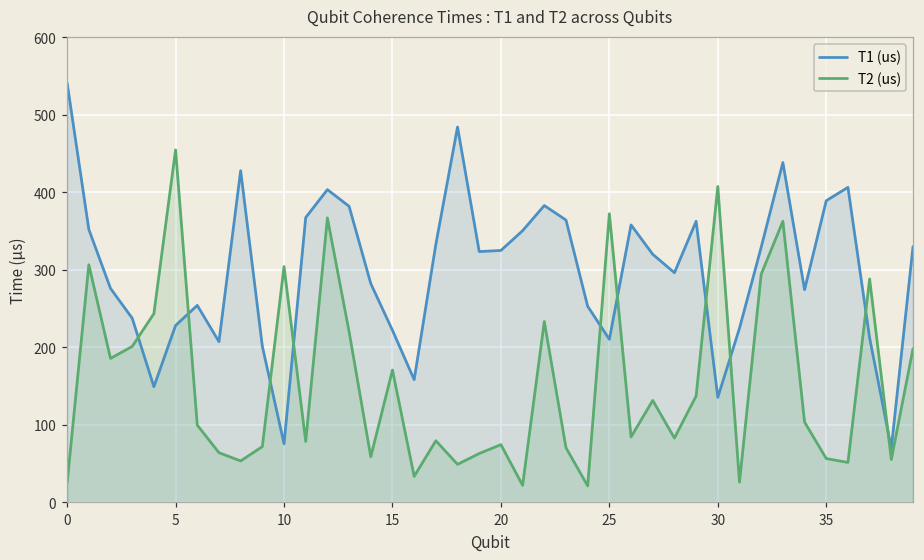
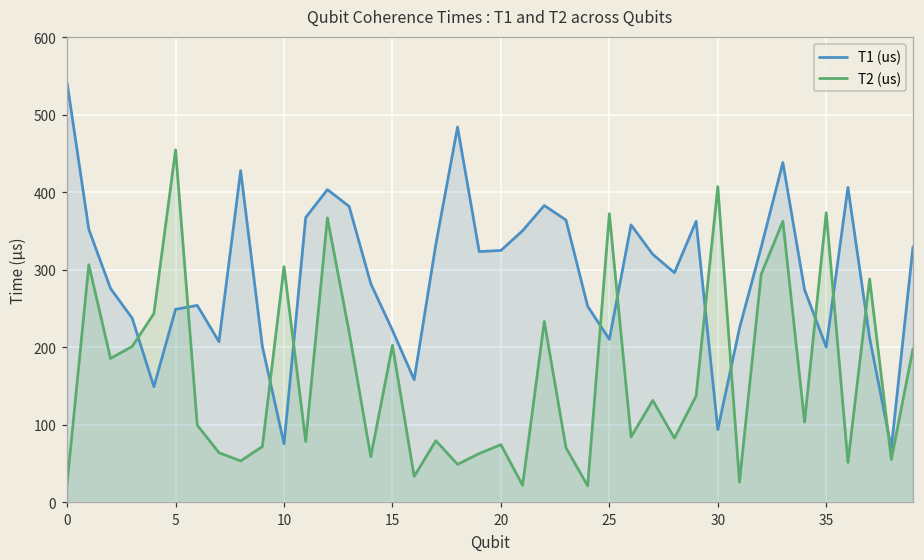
T1 (us), 5: 230 -> 250
T2 (us), 15: 170 -> 200
T1 (us), 30: 140 -> 90
T1 (us), 35: 390 -> 200
T2 (us), 35: 60 -> 370
